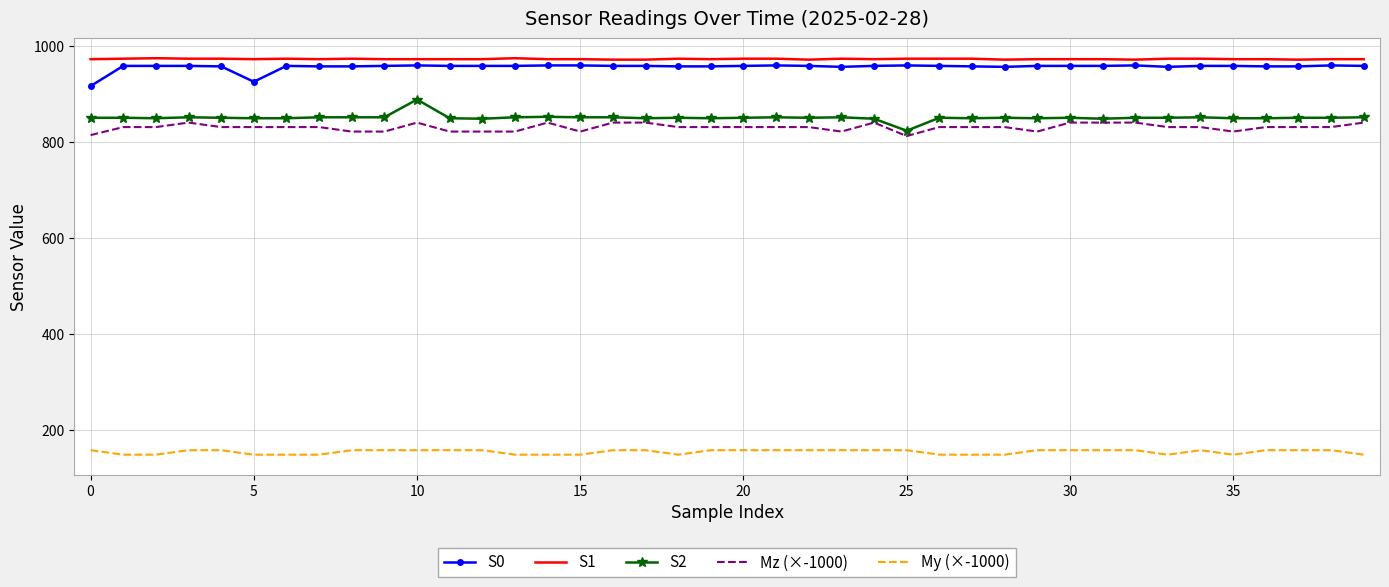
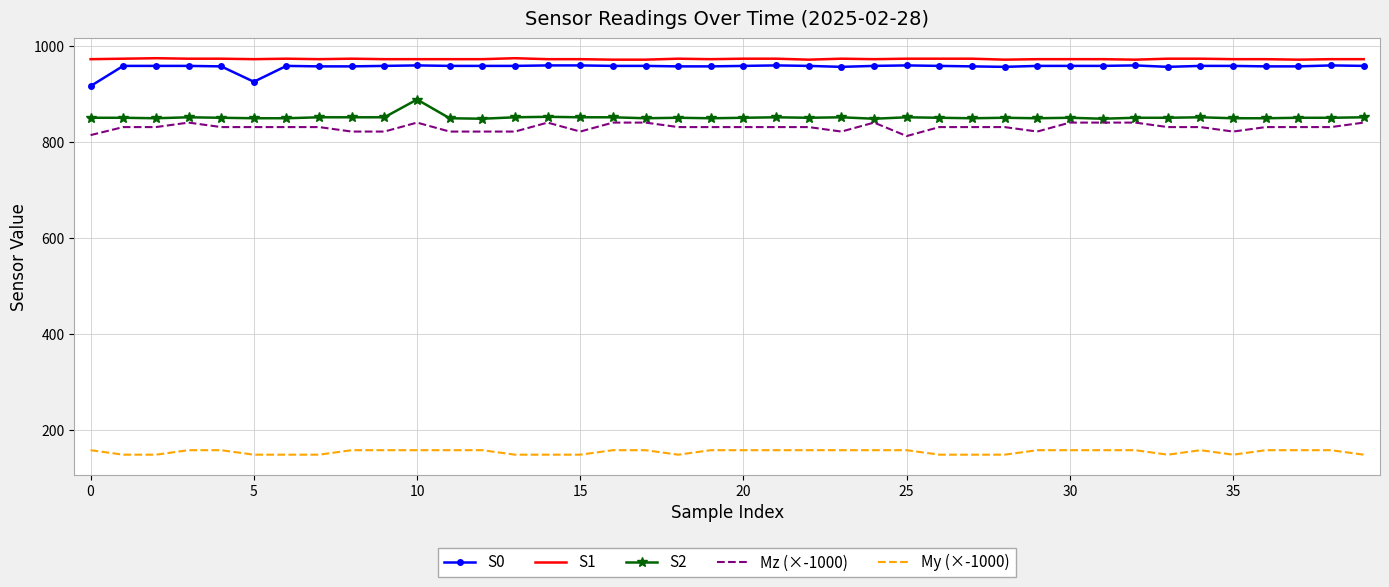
S2, 25: 820 -> 850
